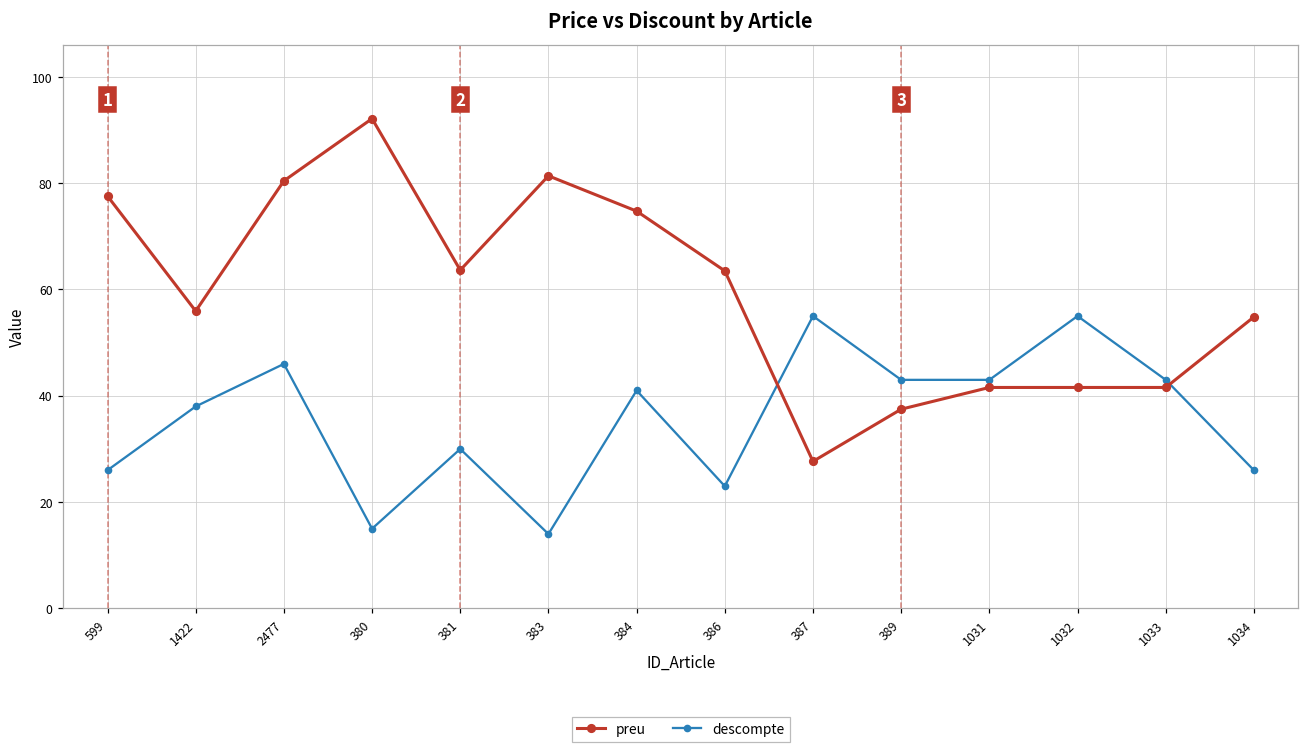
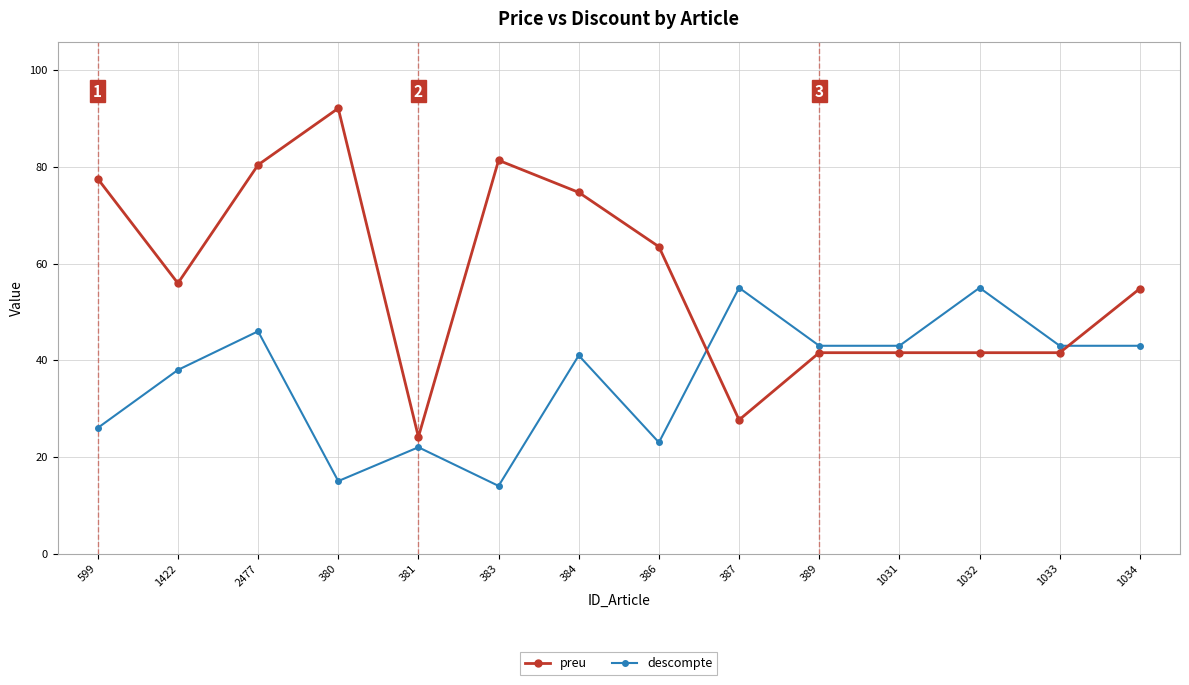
preu, 381: 64 -> 24
descompte, 381: 30 -> 22
preu, 389: 37 -> 42
descompte, 1034: 26 -> 43
